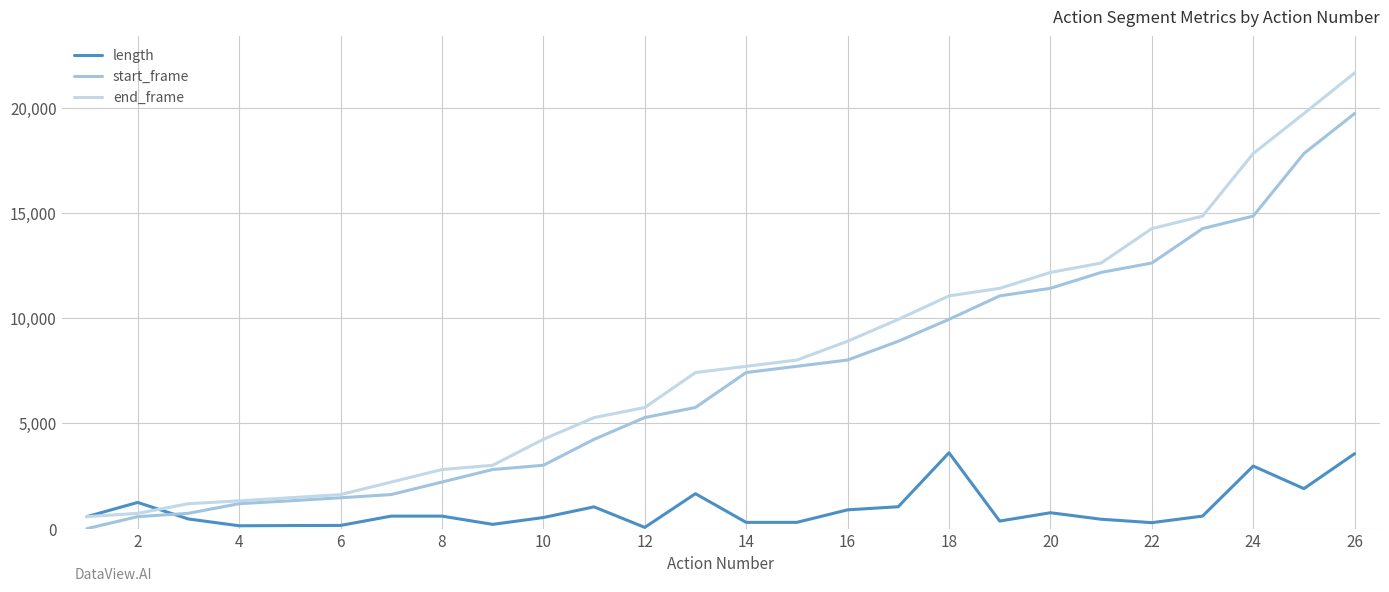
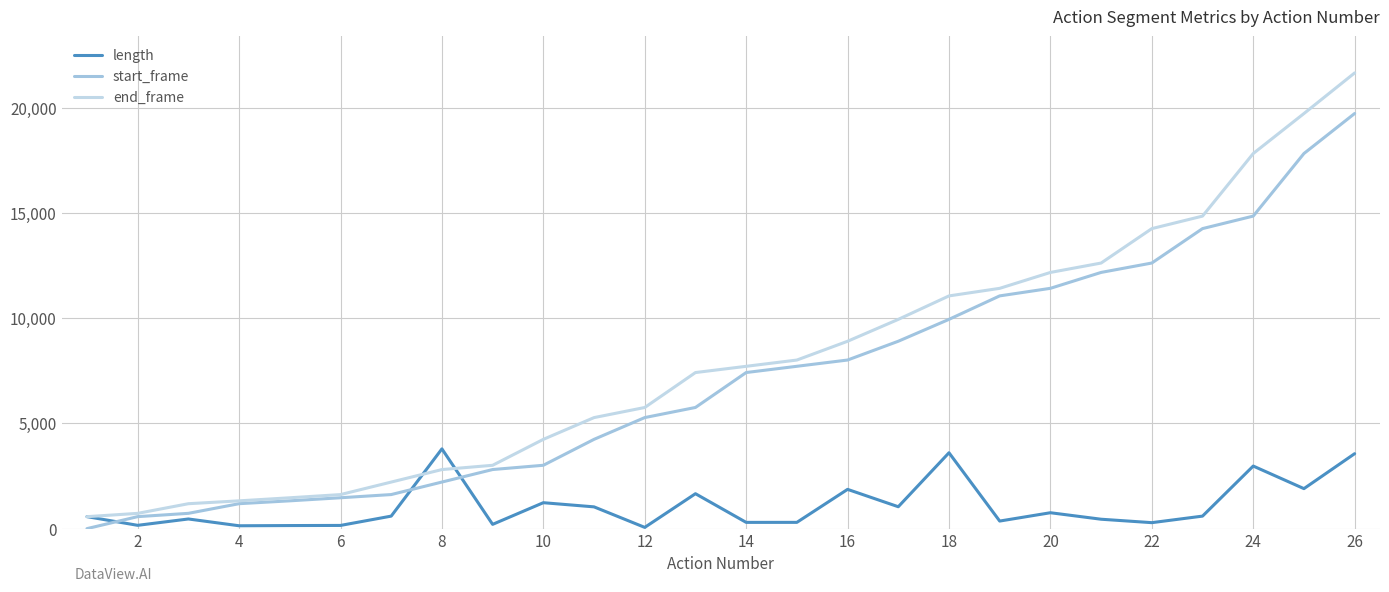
length, 2: 1,200 -> 200
length, 8: 600 -> 3,800
length, 10: 500 -> 1,200
length, 16: 900 -> 1,900
